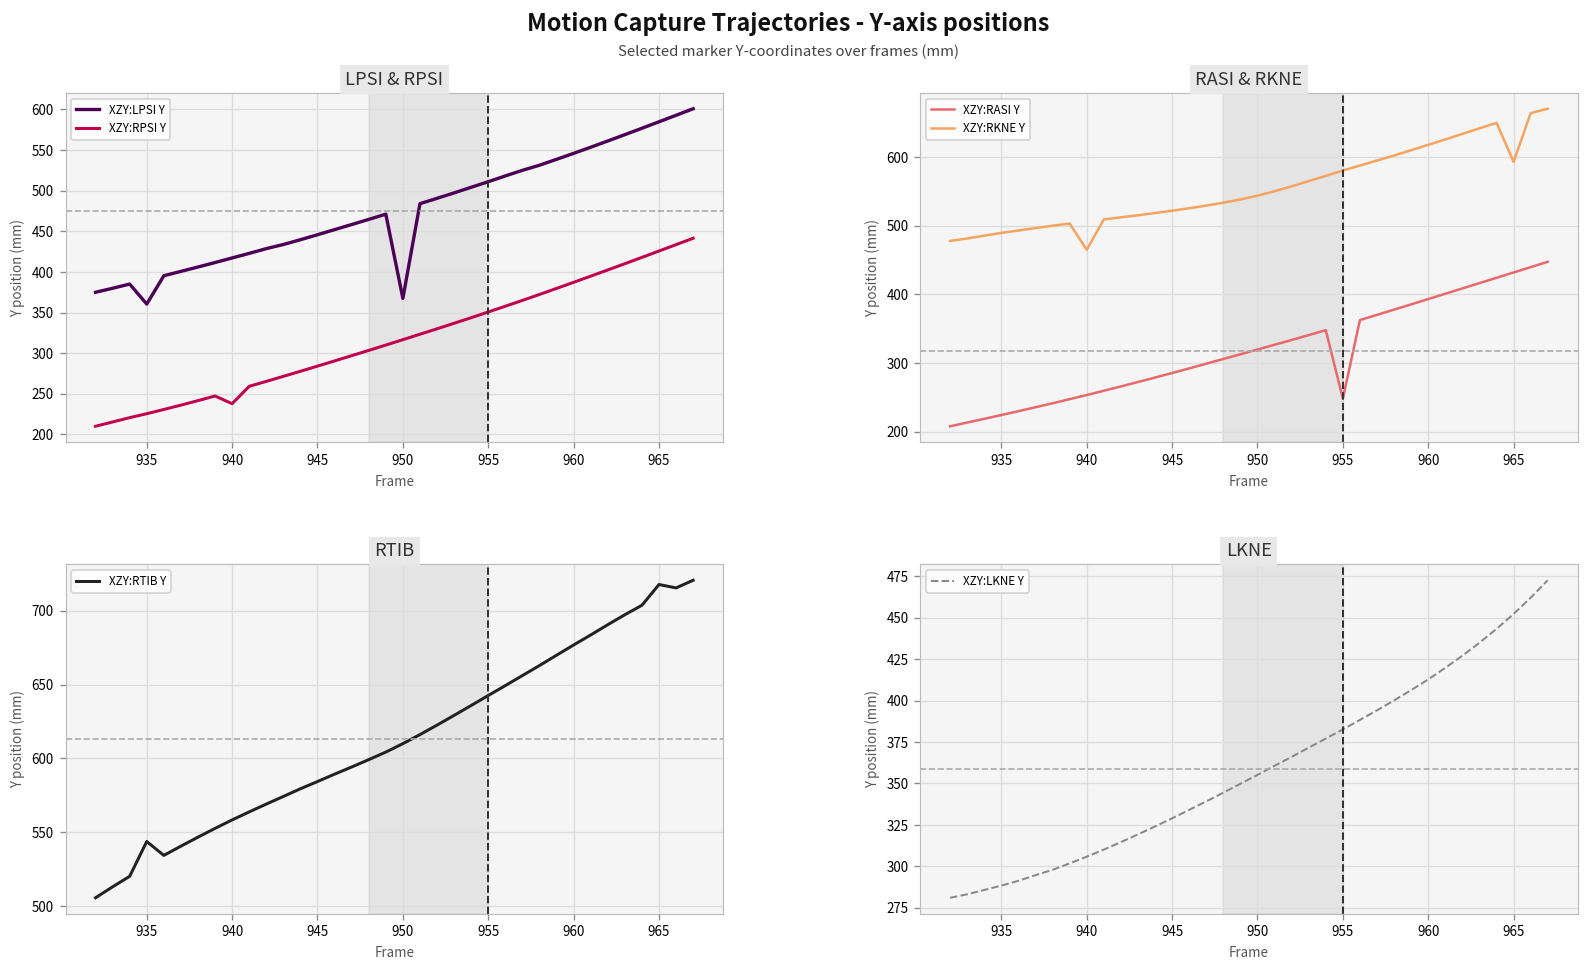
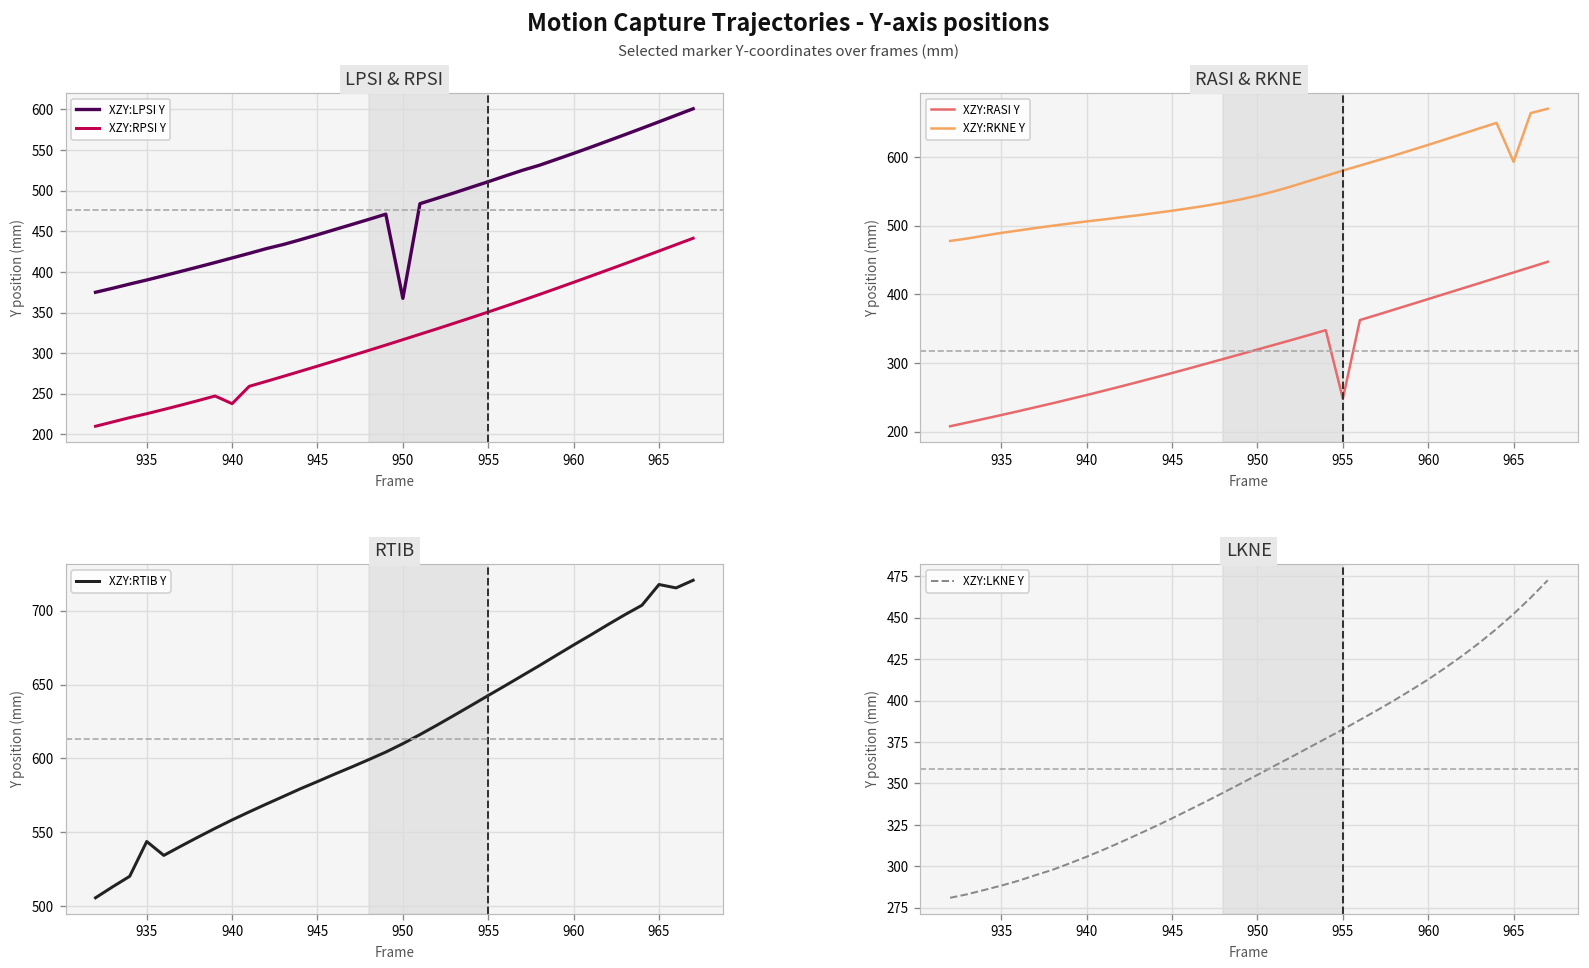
LPSI & RPSI, XZY:LPSI Y, 935: 360 -> 390
RASI & RKNE, XZY:RKNE Y, 940: 470 -> 510
